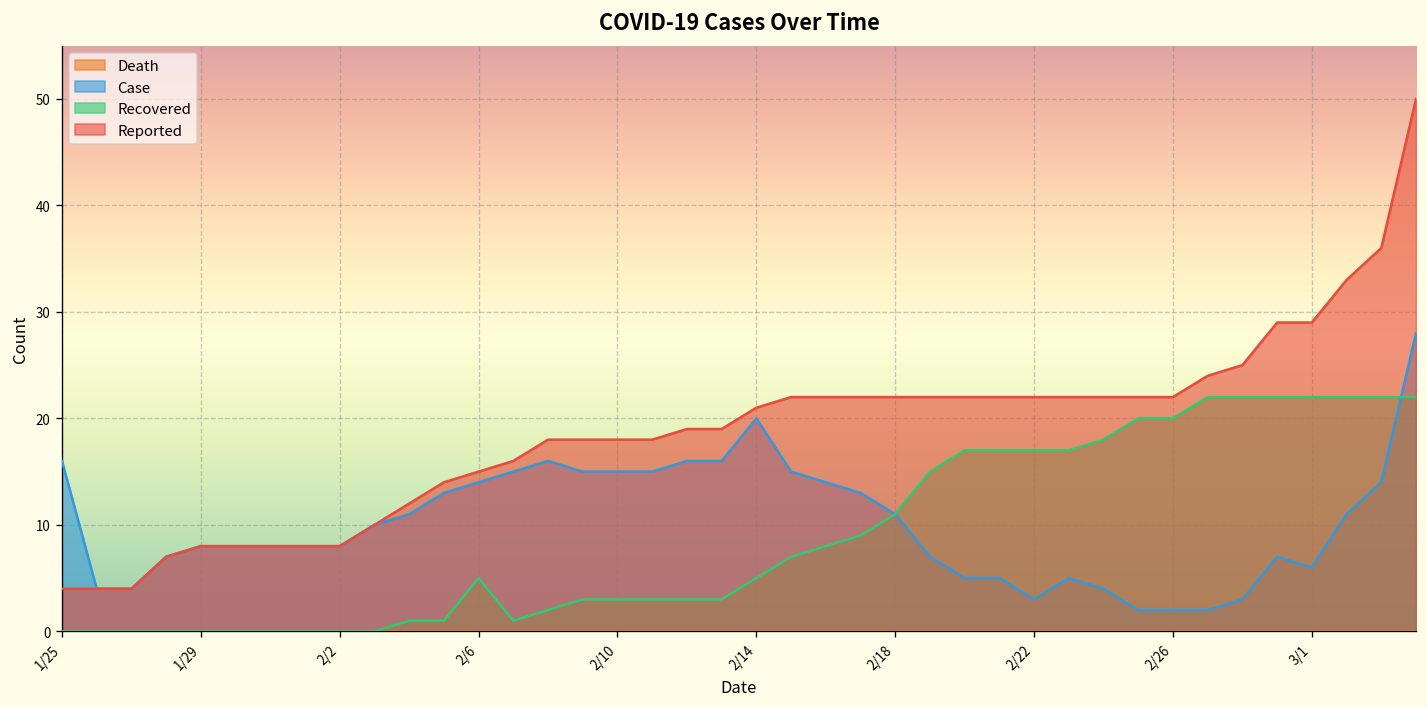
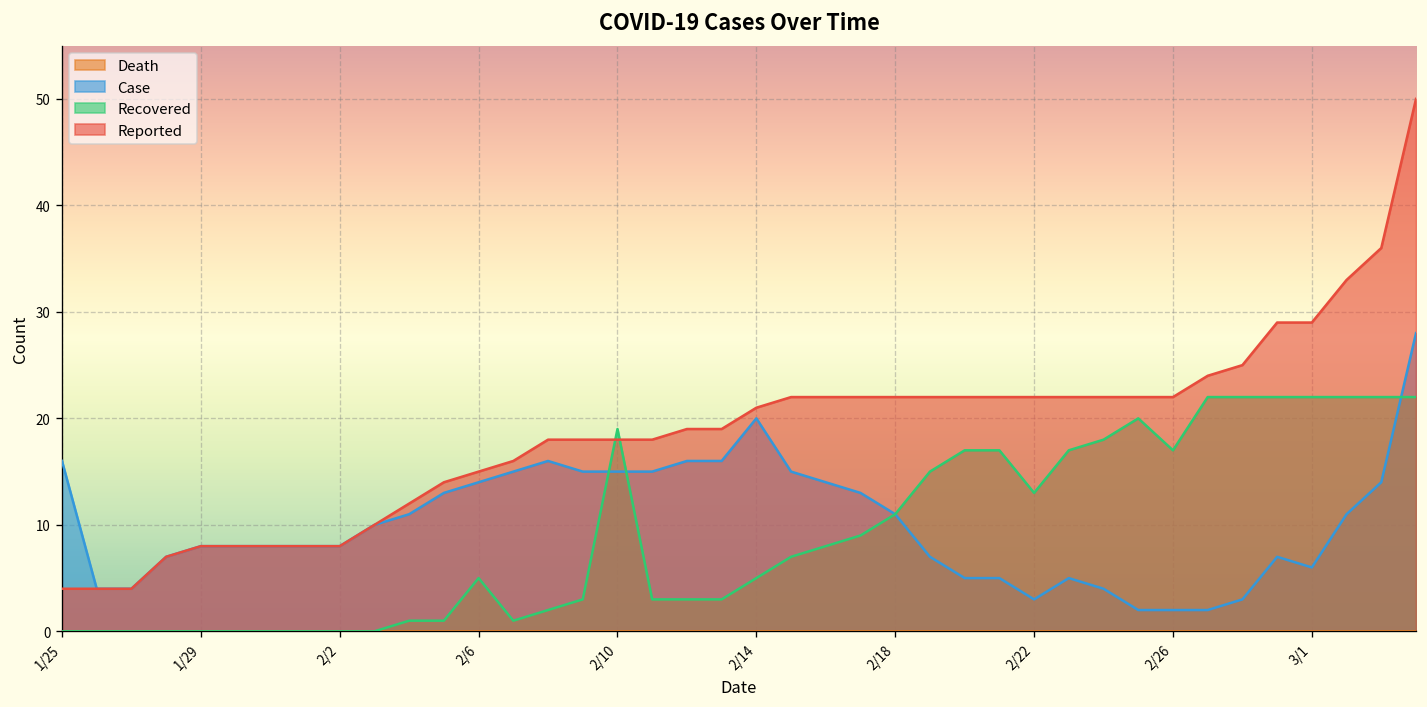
Recovered, 2/10: 3 -> 19
Recovered, 2/22: 17 -> 13
Recovered, 2/26: 20 -> 17
